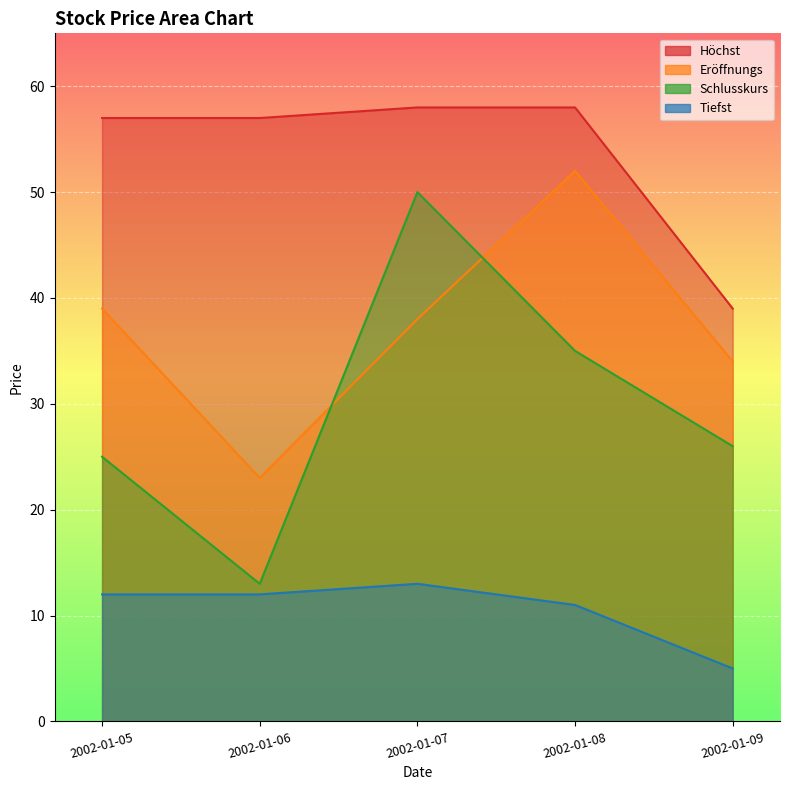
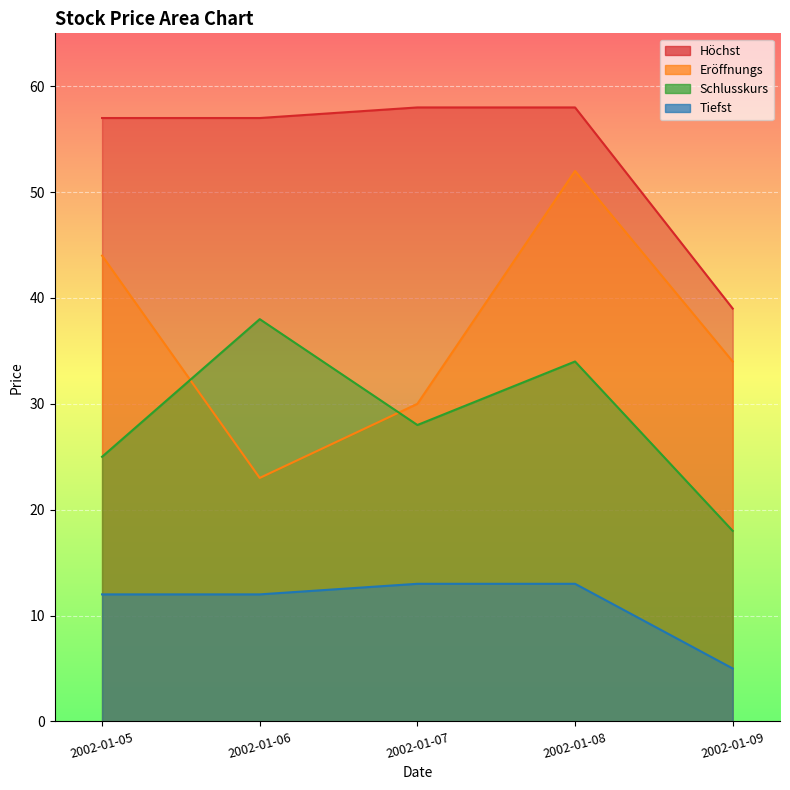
Eröffnungs, 2002-01-05: 39 -> 44
Schlusskurs, 2002-01-06: 13 -> 38
Eröffnungs, 2002-01-07: 38 -> 30
Schlusskurs, 2002-01-07: 50 -> 28
Schlusskurs, 2002-01-08: 35 -> 34
Tiefst, 2002-01-08: 11 -> 13
Schlusskurs, 2002-01-09: 26 -> 18
